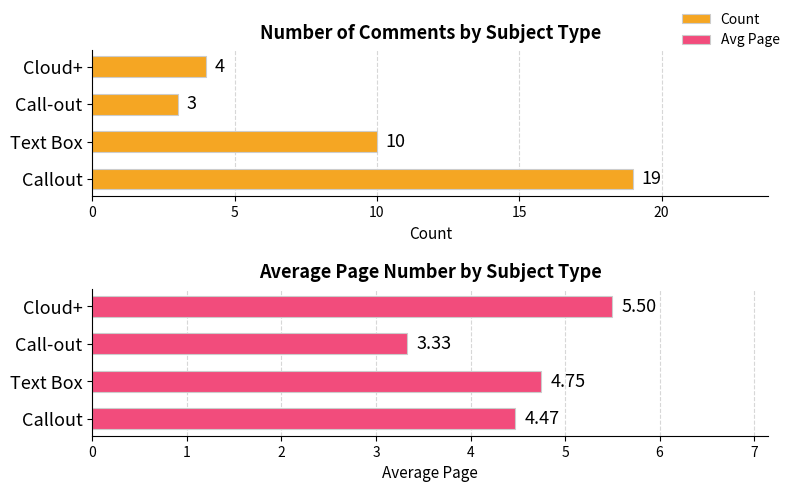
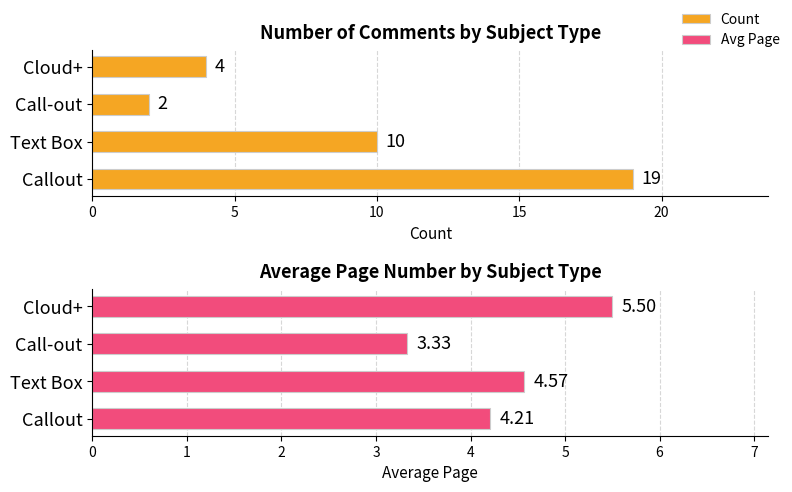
Number of Comments by Subject Type, Call-out: 3 -> 2
Average Page Number by Subject Type, Text Box: 4.75 -> 4.57
Average Page Number by Subject Type, Callout: 4.47 -> 4.21
